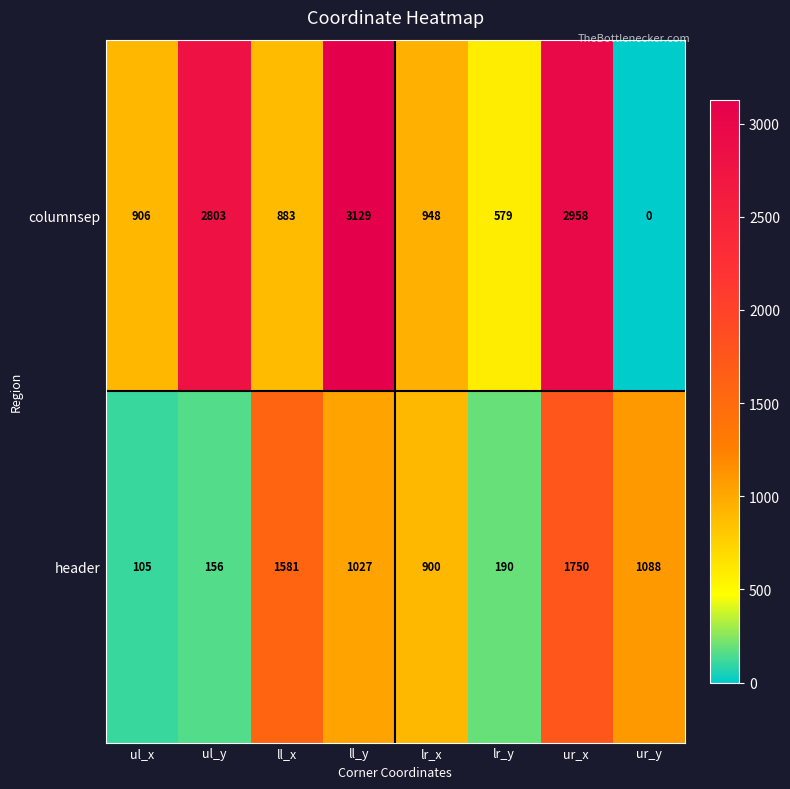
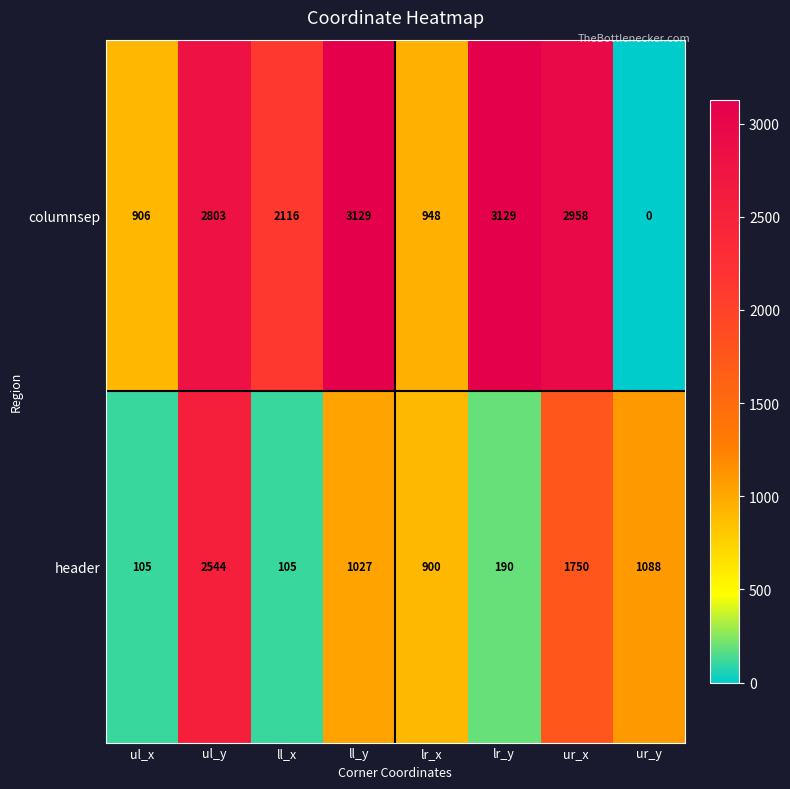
columnsep, ll_x: 883 -> 2116
columnsep, lr_y: 579 -> 3129
header, ul_y: 156 -> 2544
header, ll_x: 1581 -> 105
